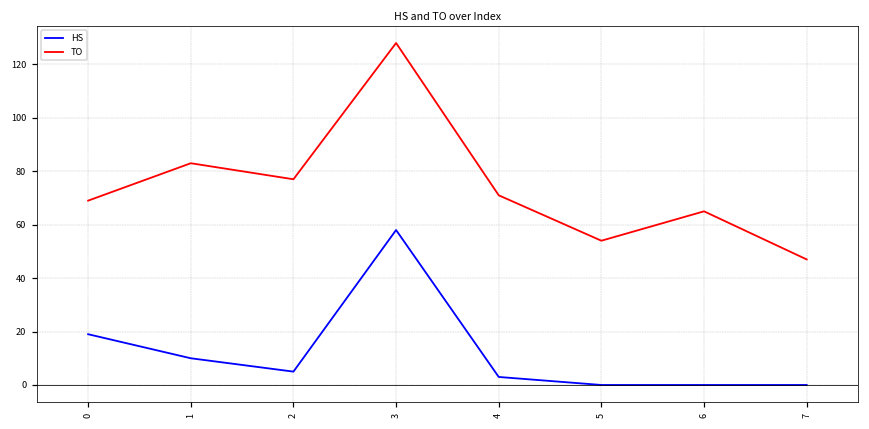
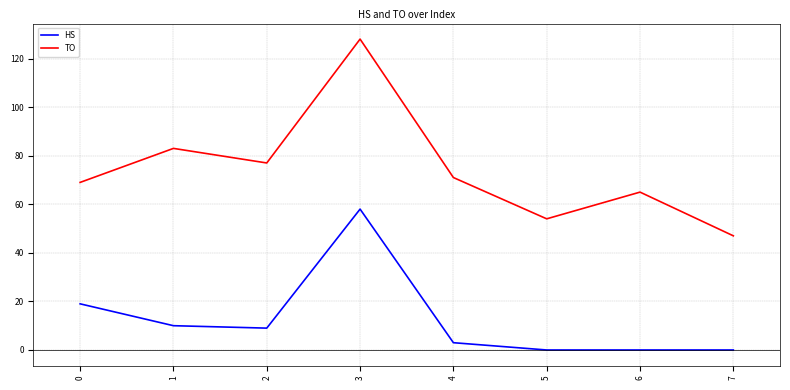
HS, 2: 5 -> 9
